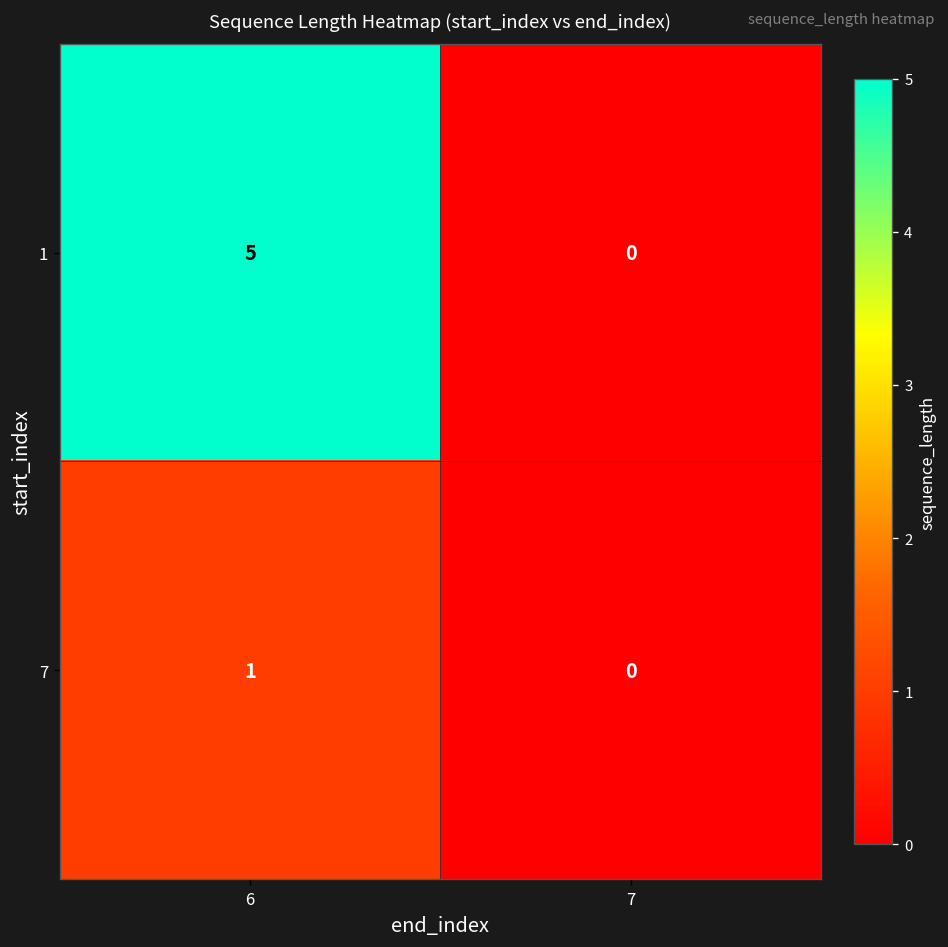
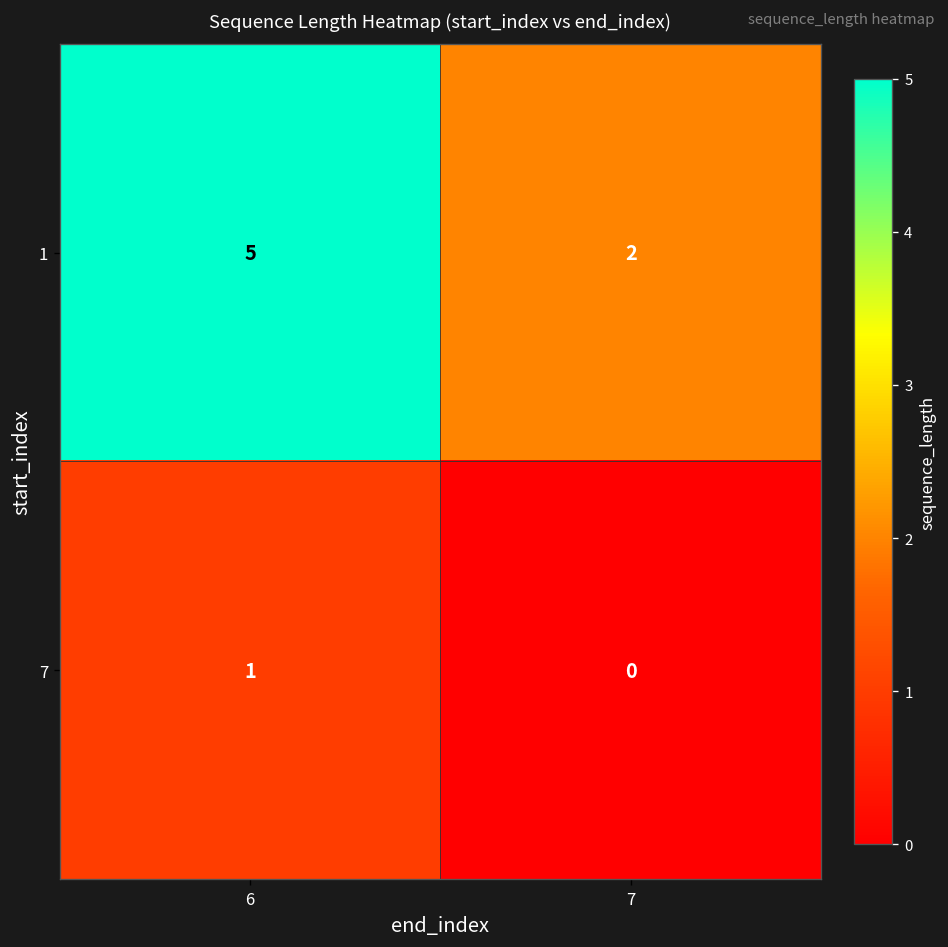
1, 7: 0 -> 2
